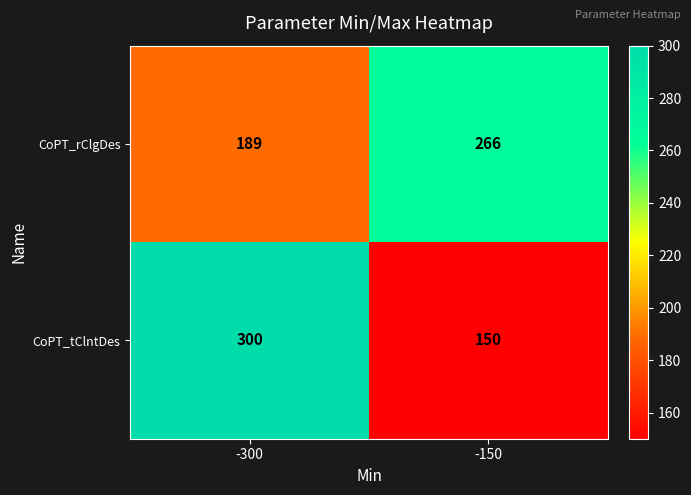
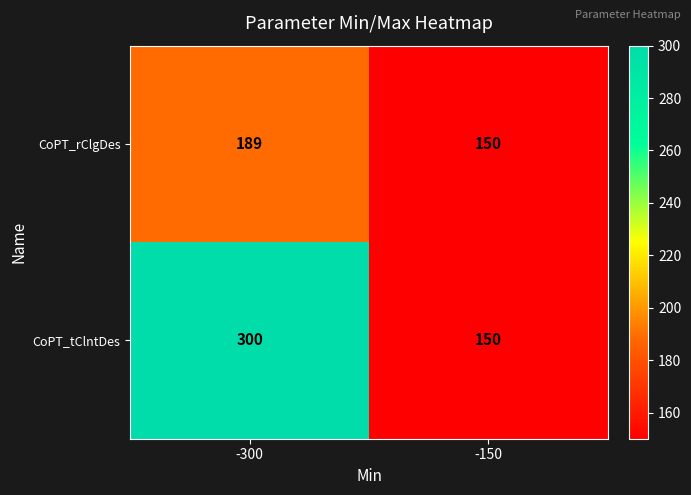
CoPT_rClgDes, -150: 266 -> 150
